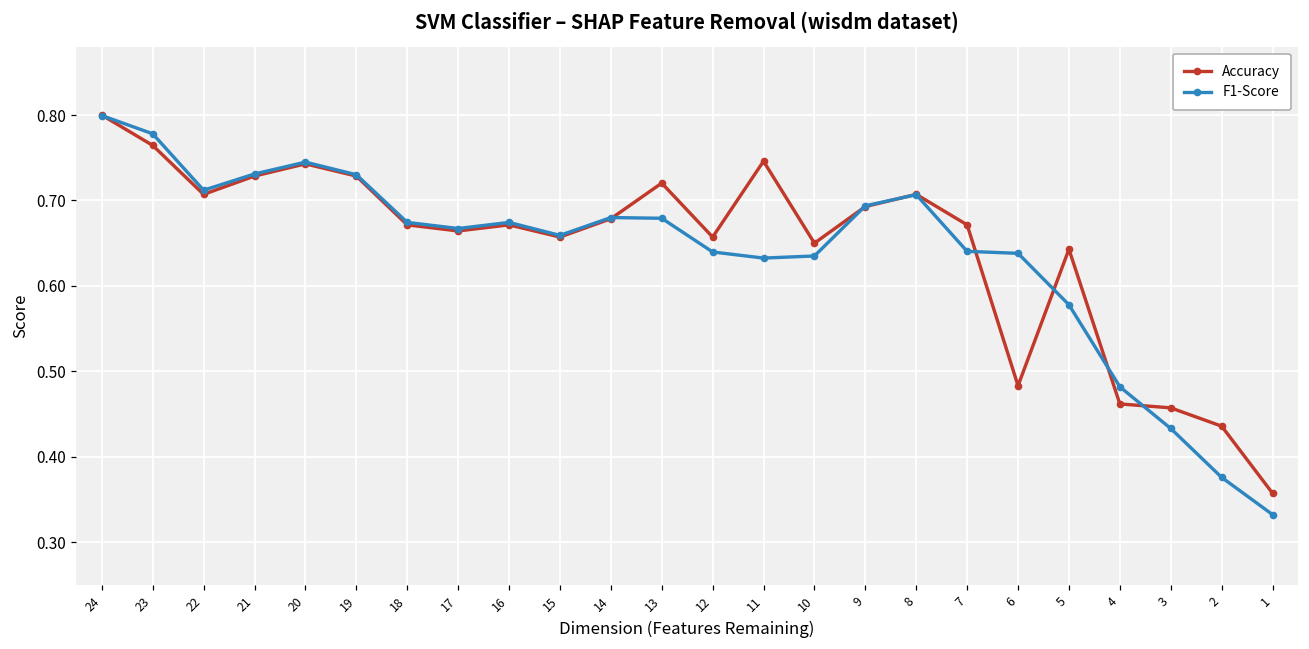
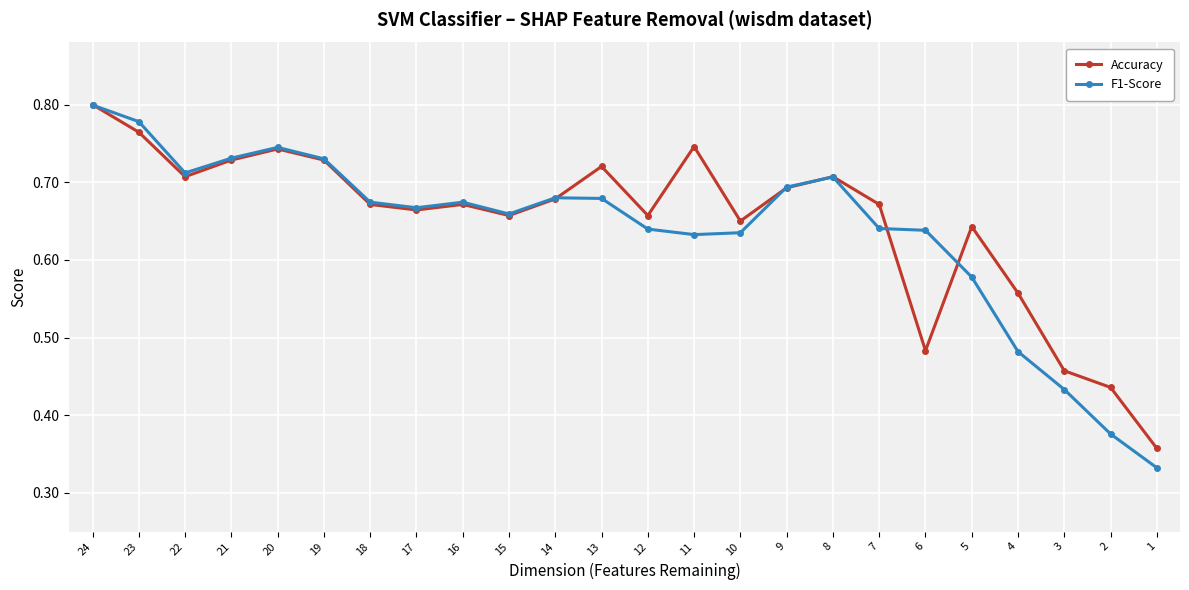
Accuracy, 4: 0.46 -> 0.56
